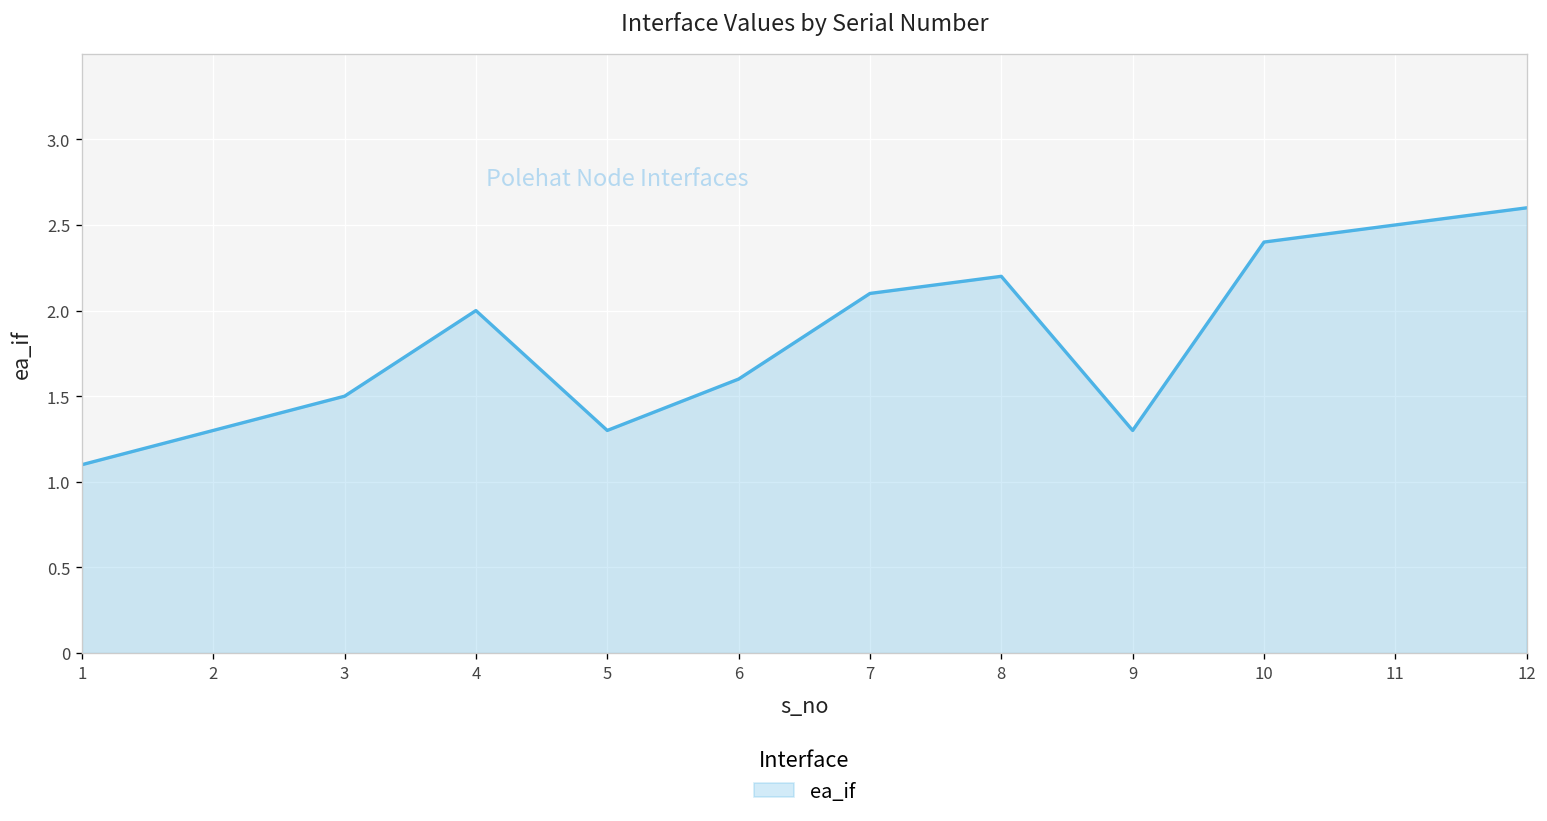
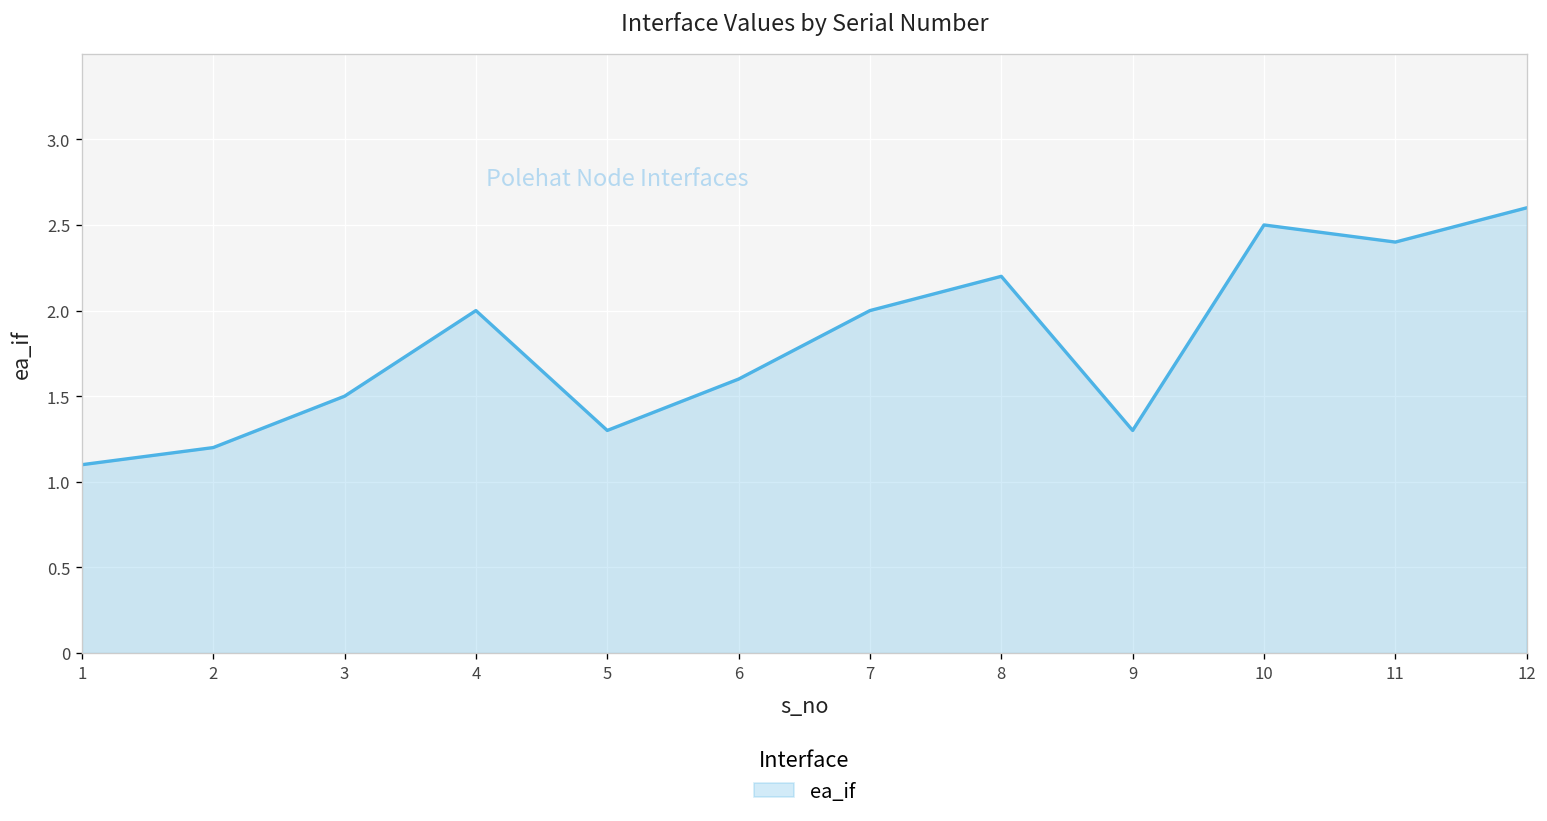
2: 1.3 -> 1.2
7: 2.1 -> 2.0
10: 2.4 -> 2.5
11: 2.5 -> 2.4
